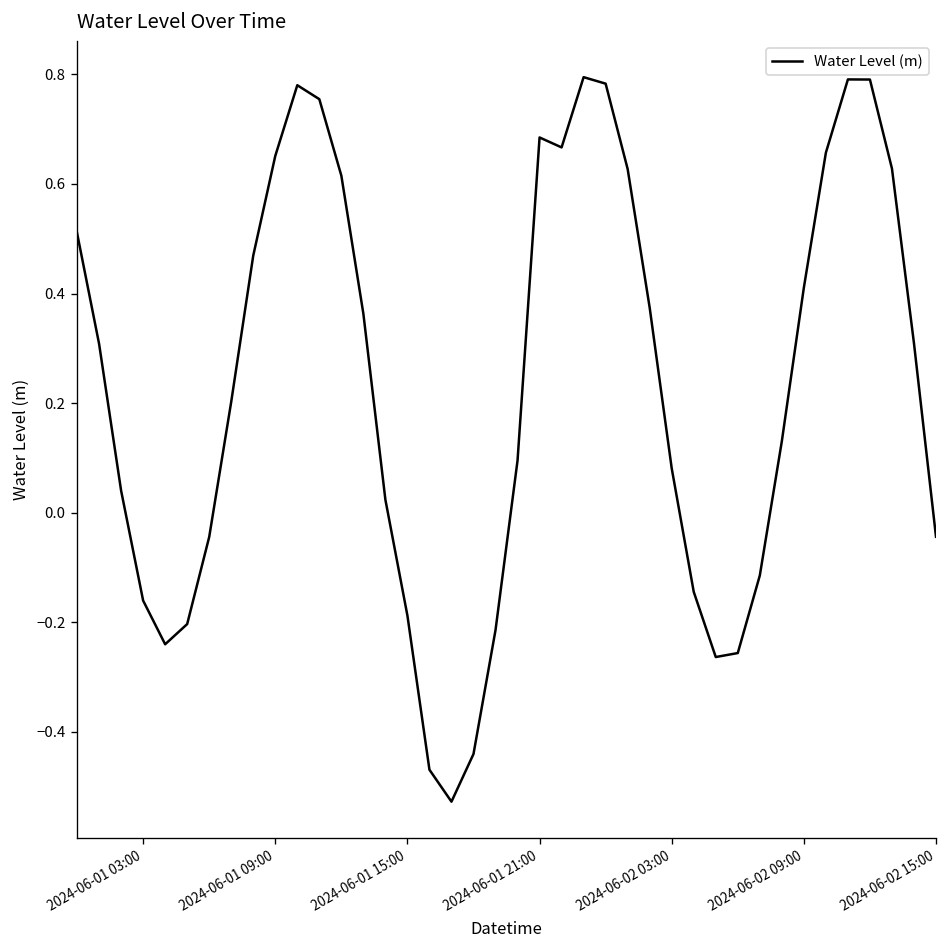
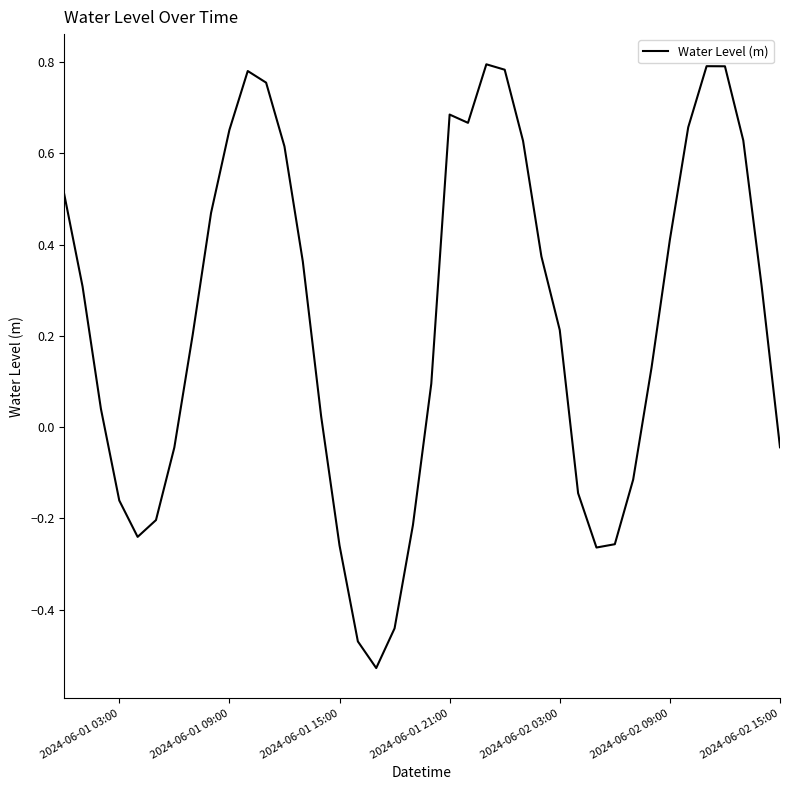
2024-06-01 15:00: -0.19 -> -0.26
2024-06-02 03:00: 0.08 -> 0.21
